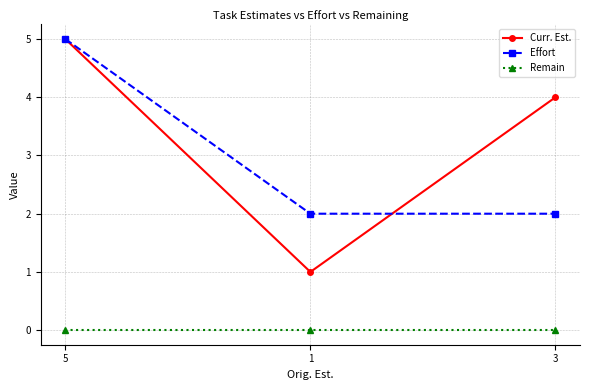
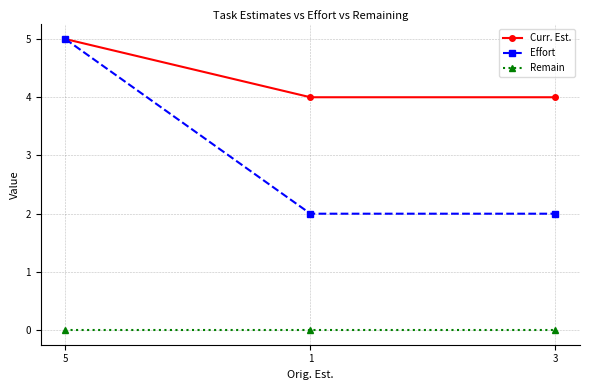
Curr. Est., 1: 1 -> 4
